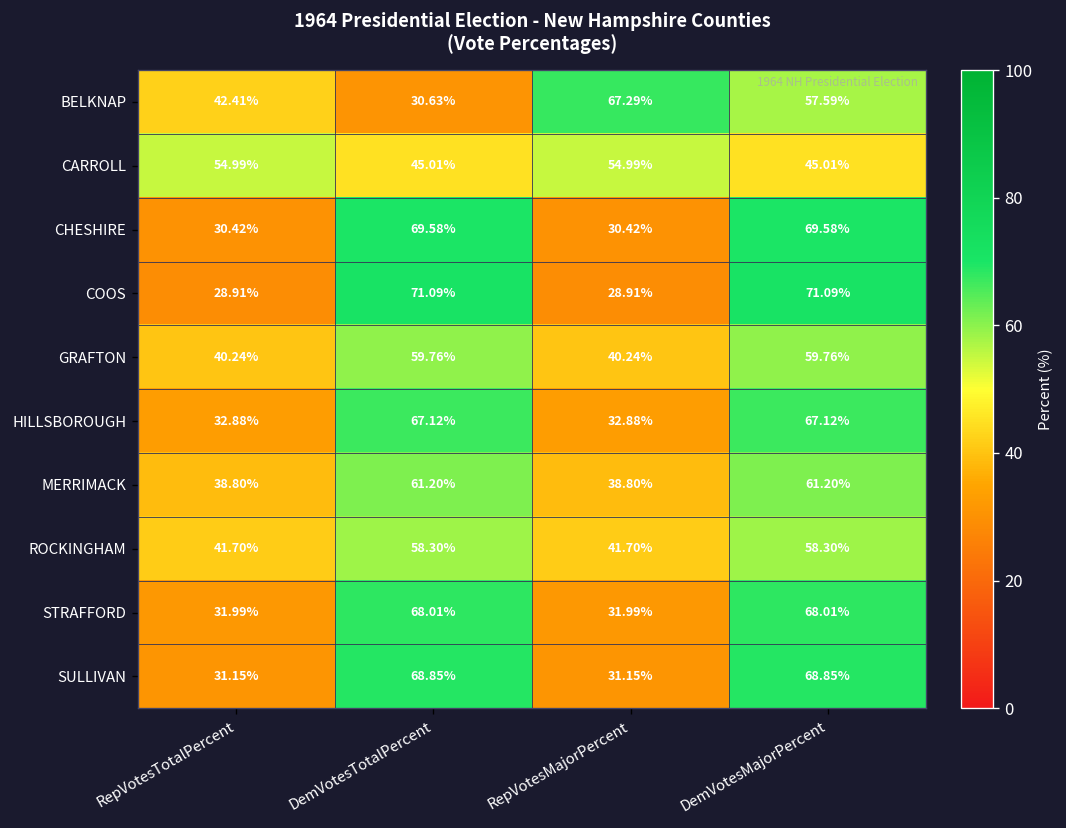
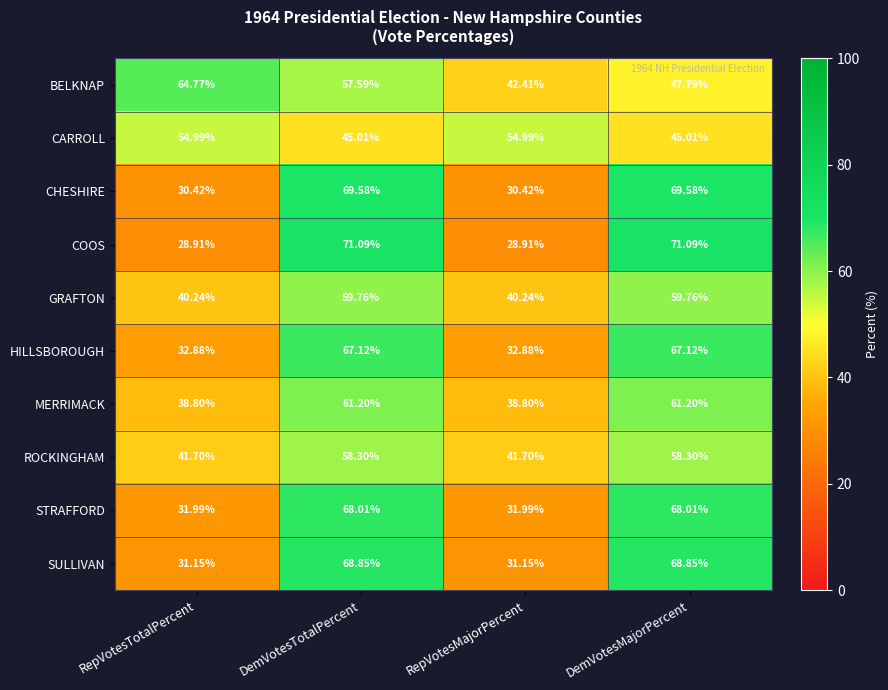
BELKNAP, RepVotesTotalPercent: 42.41% -> 64.77%
BELKNAP, DemVotesTotalPercent: 30.63% -> 57.59%
BELKNAP, RepVotesMajorPercent: 67.29% -> 42.41%
BELKNAP, DemVotesMajorPercent: 57.59% -> 47.79%
